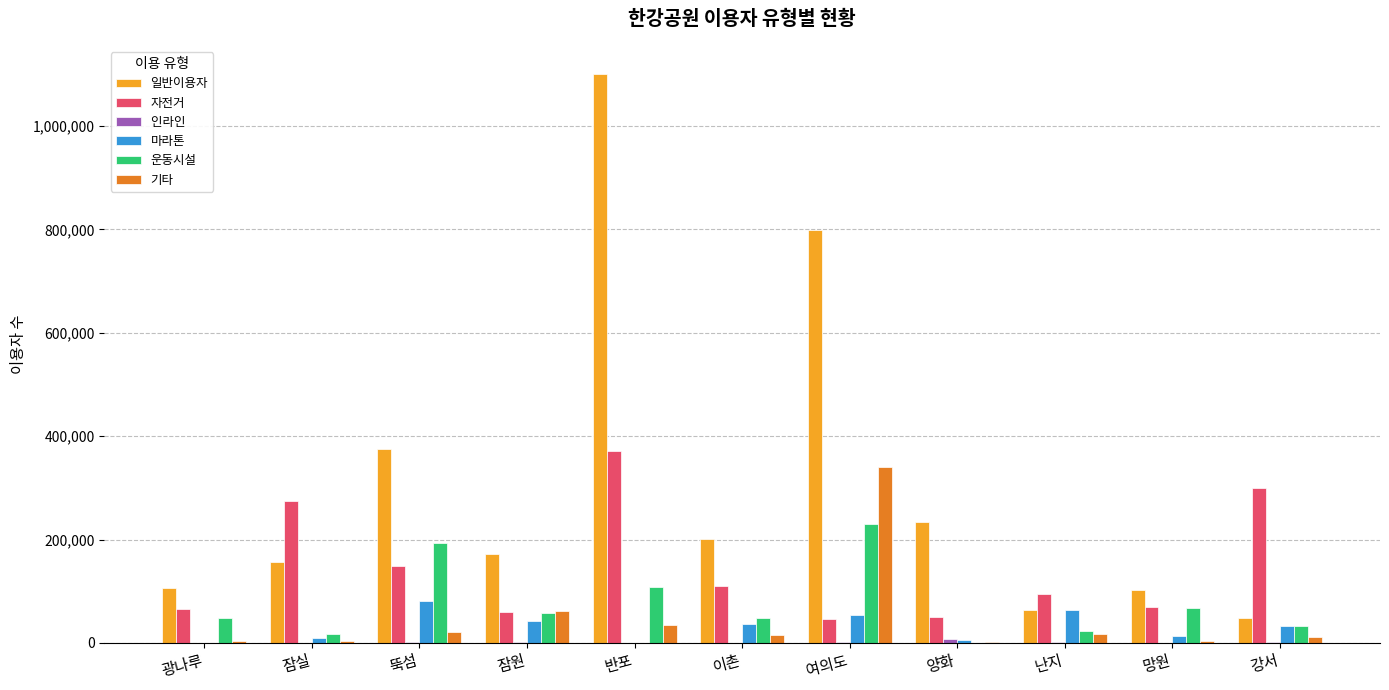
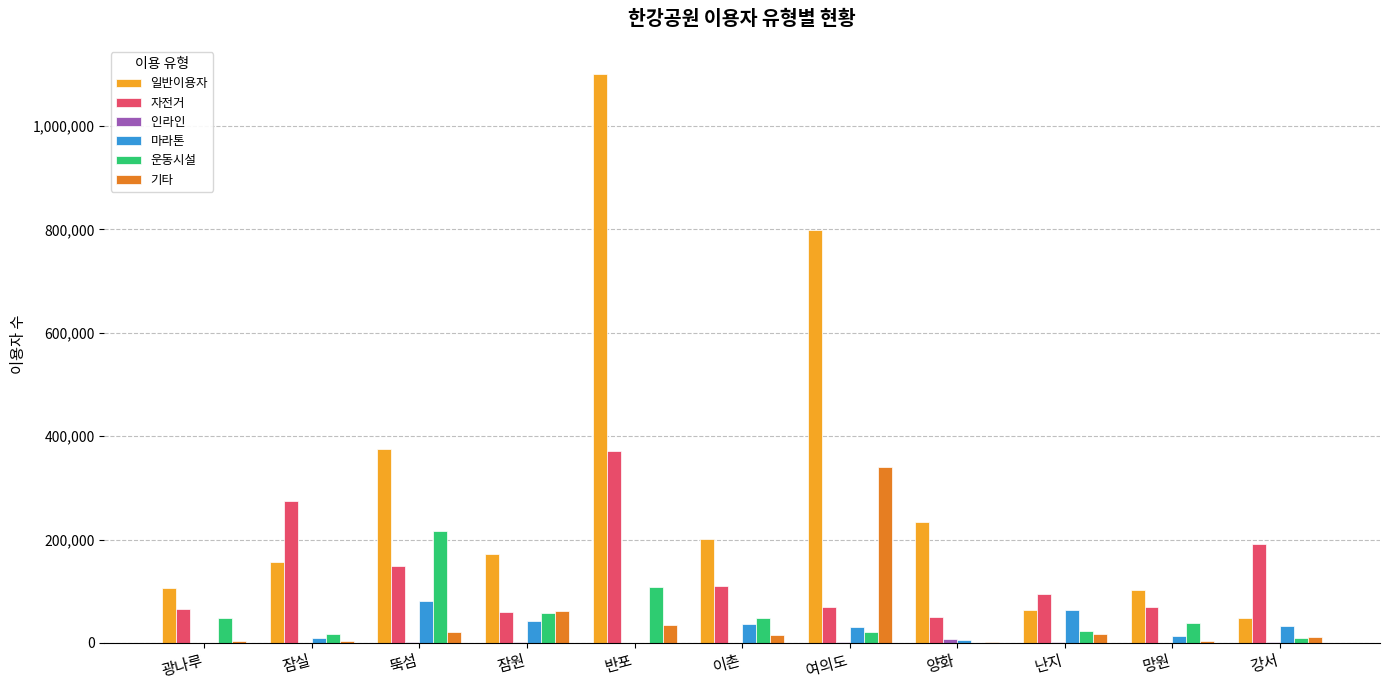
운동시설, 뚝섬: 190,000 -> 220,000
자전거, 여의도: 50,000 -> 70,000
마라톤, 여의도: 50,000 -> 30,000
운동시설, 여의도: 230,000 -> 20,000
운동시설, 망원: 70,000 -> 40,000
자전거, 강서: 300,000 -> 190,000
운동시설, 강서: 30,000 -> 10,000
